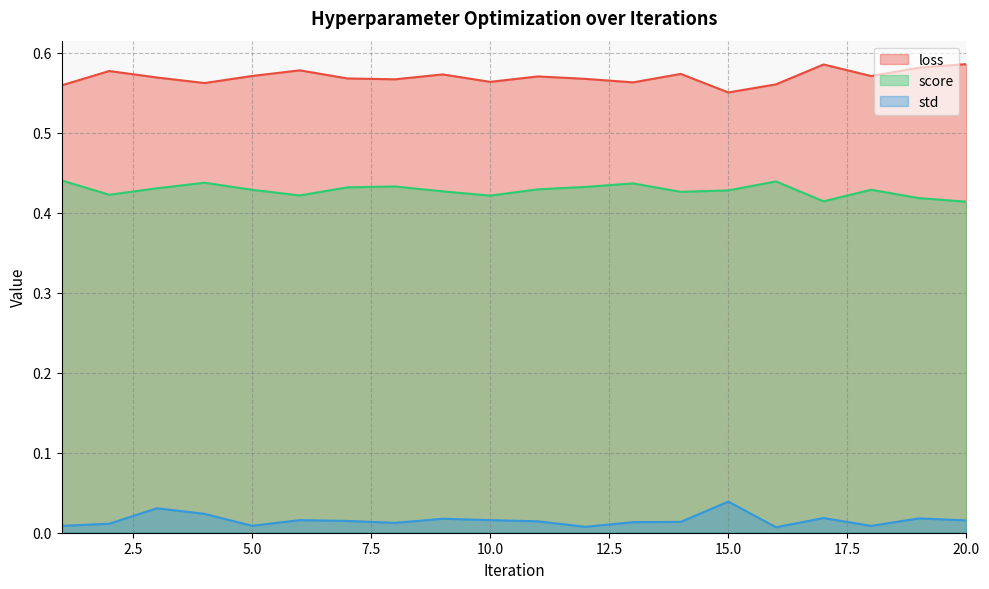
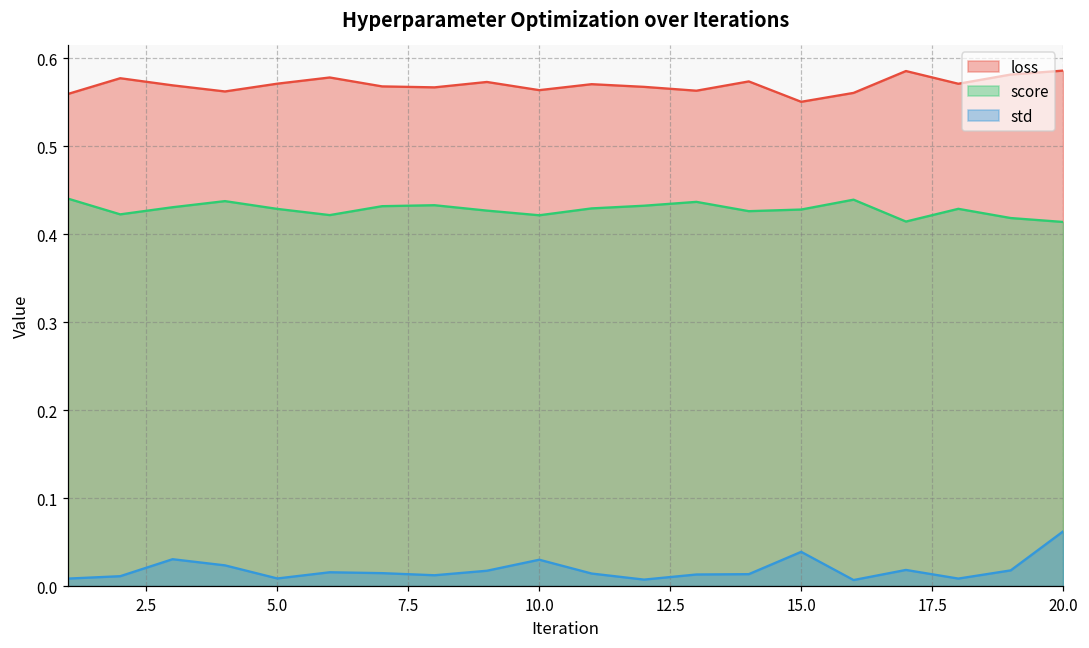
std, 10.0: 0.02 -> 0.03
std, 20.0: 0.02 -> 0.06
